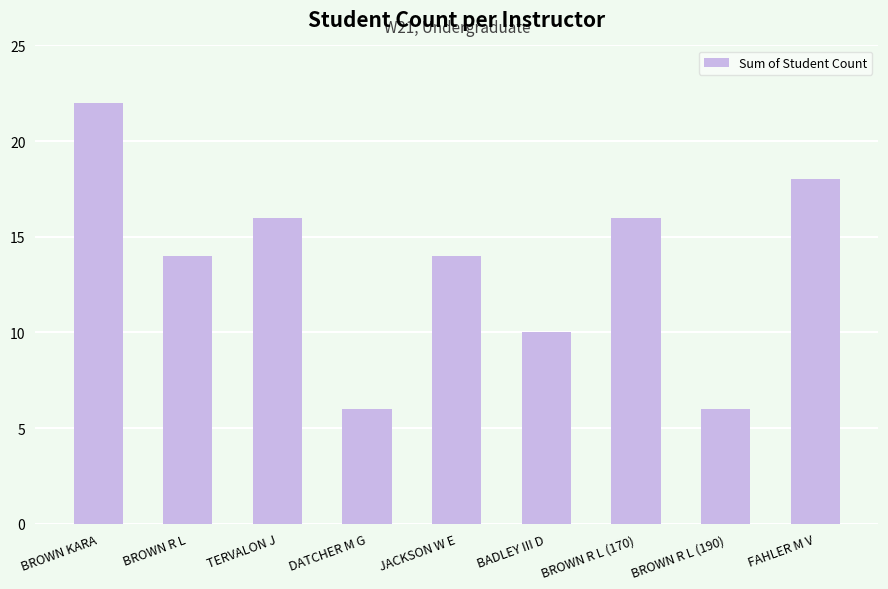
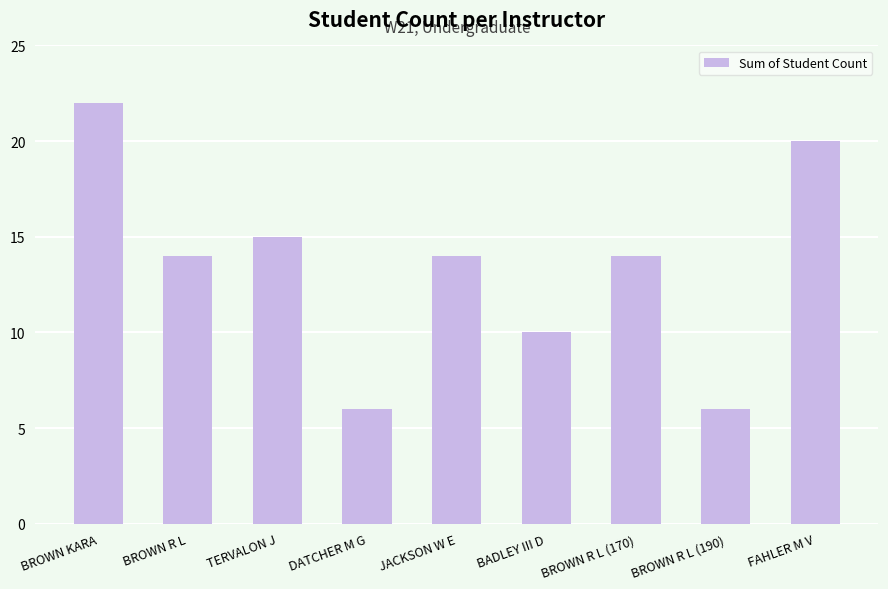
TERVALON J: 16 -> 15
BROWN R L (170): 16 -> 14
FAHLER M V: 18 -> 20
